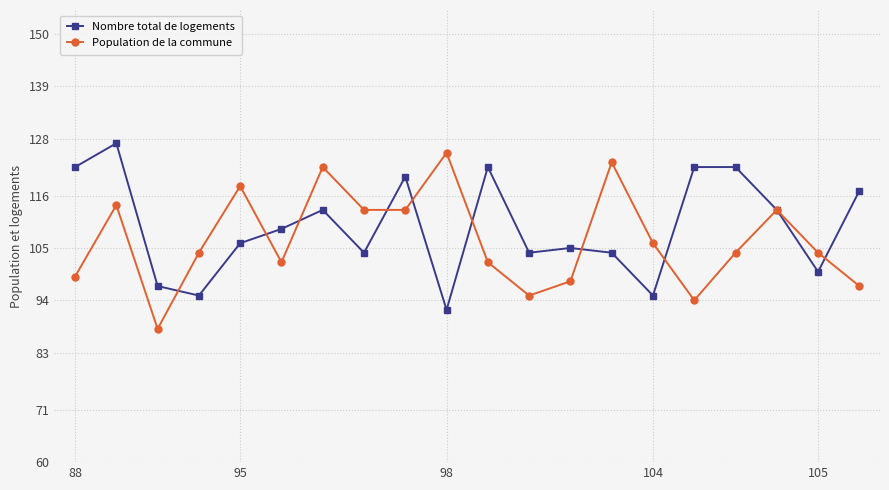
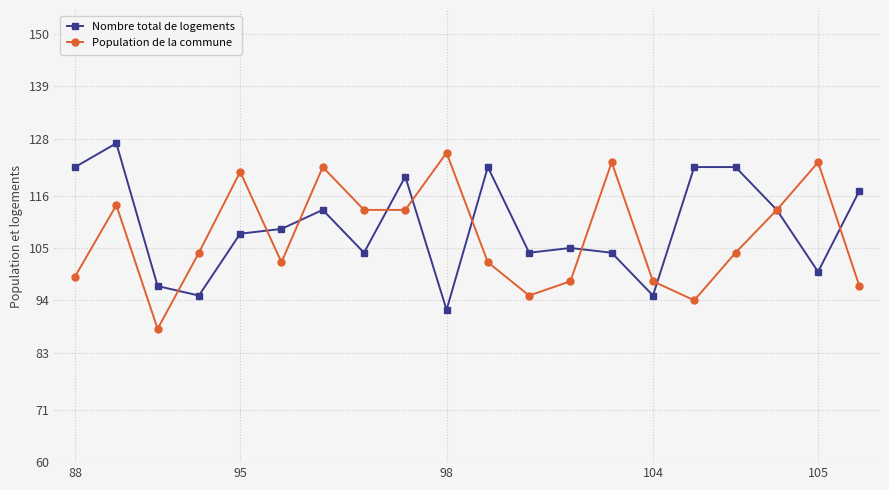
Nombre total de logements, 95: 106 -> 108
Population de la commune, 95: 118 -> 121
Population de la commune, 104: 106 -> 98
Population de la commune, 105: 104 -> 123
